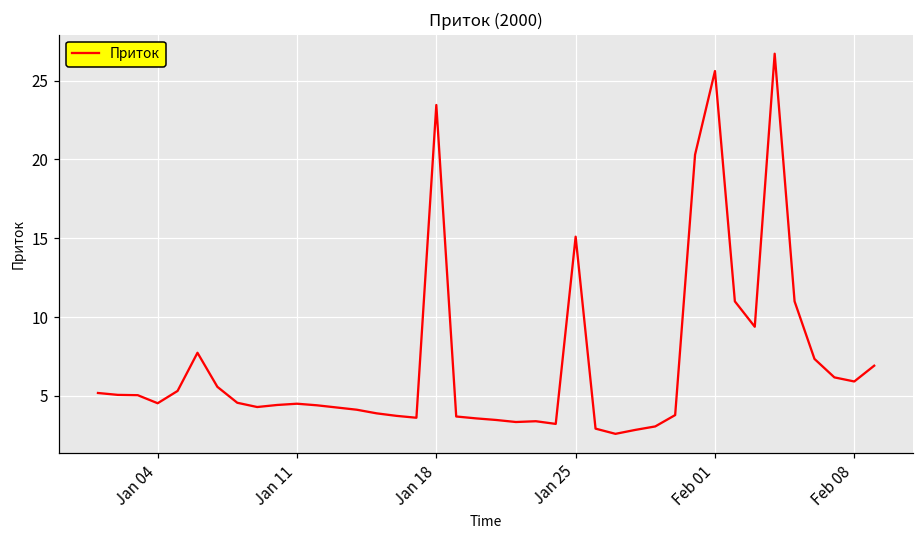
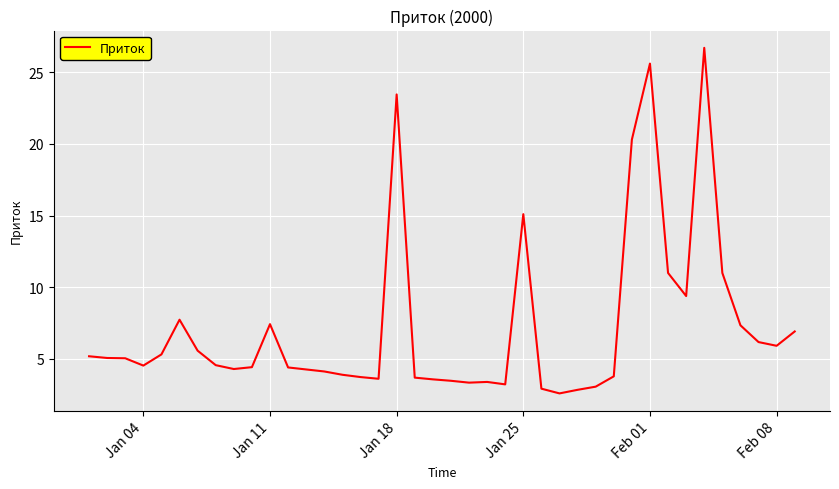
Jan 11: 4.5 -> 7.4
